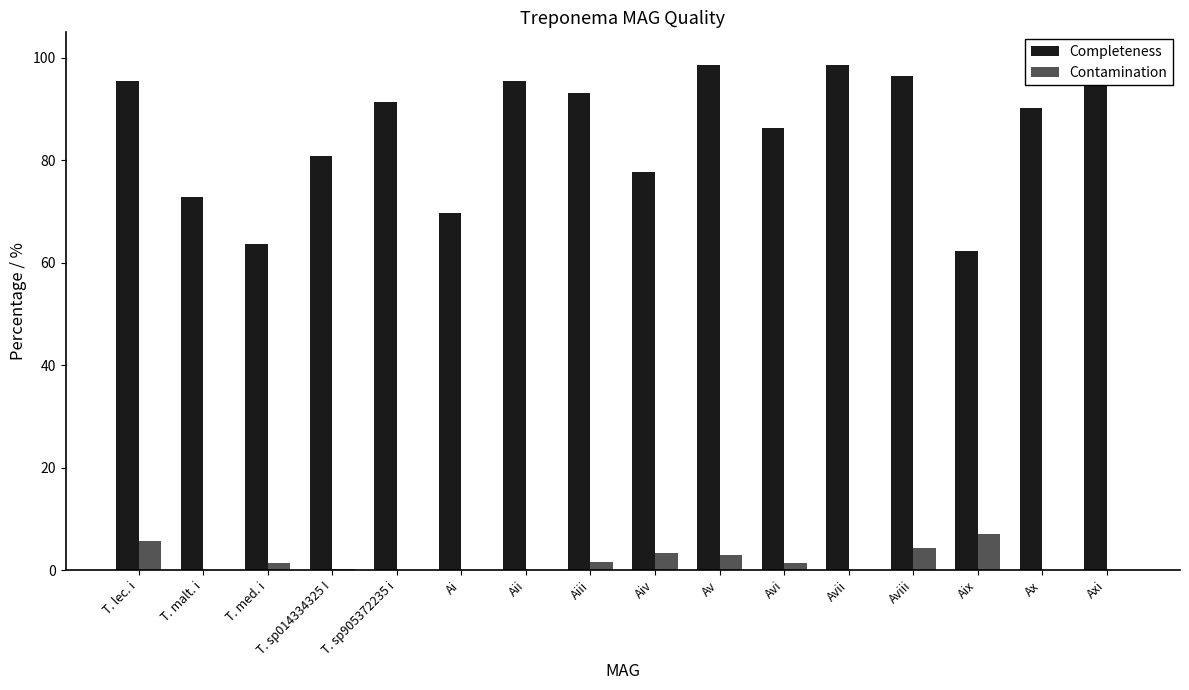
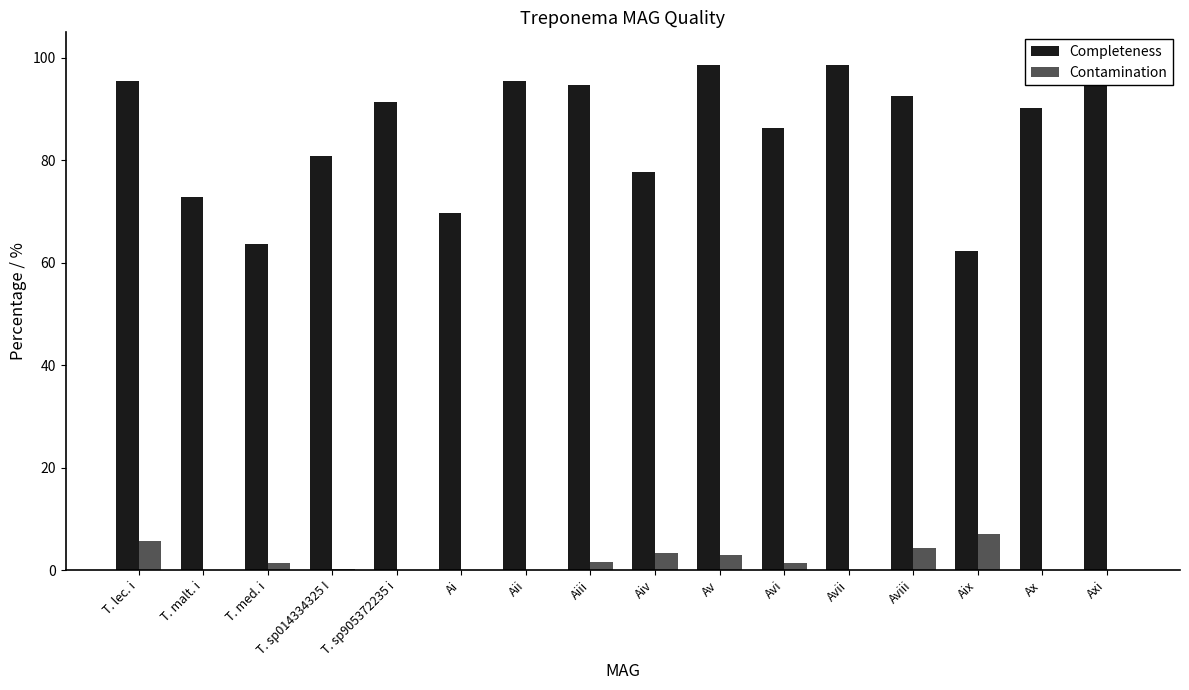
Completeness, Aiii: 93 -> 95
Completeness, Aviii: 97 -> 93
